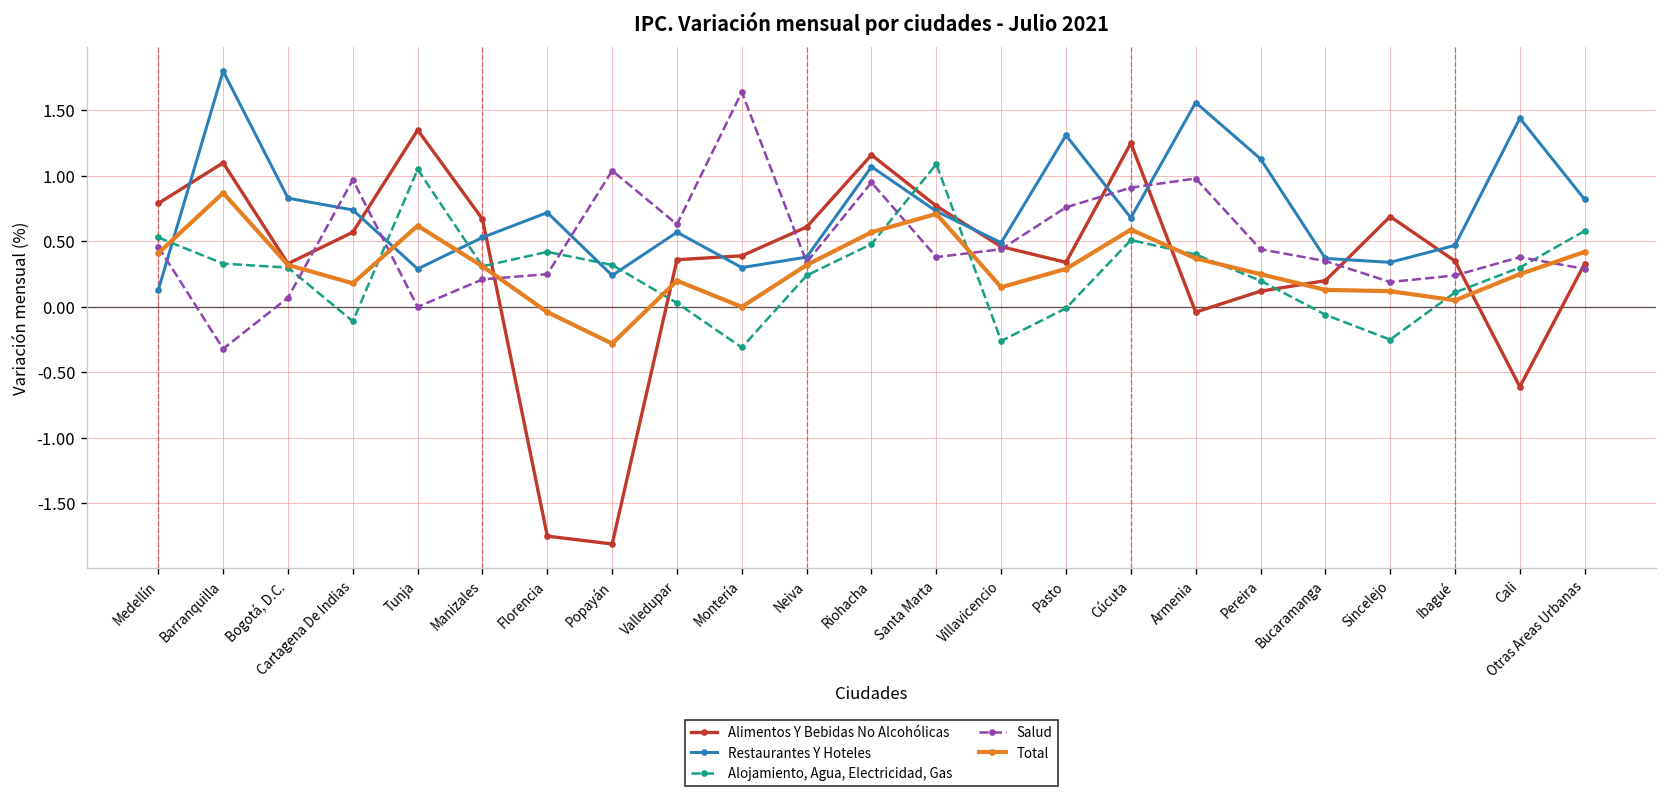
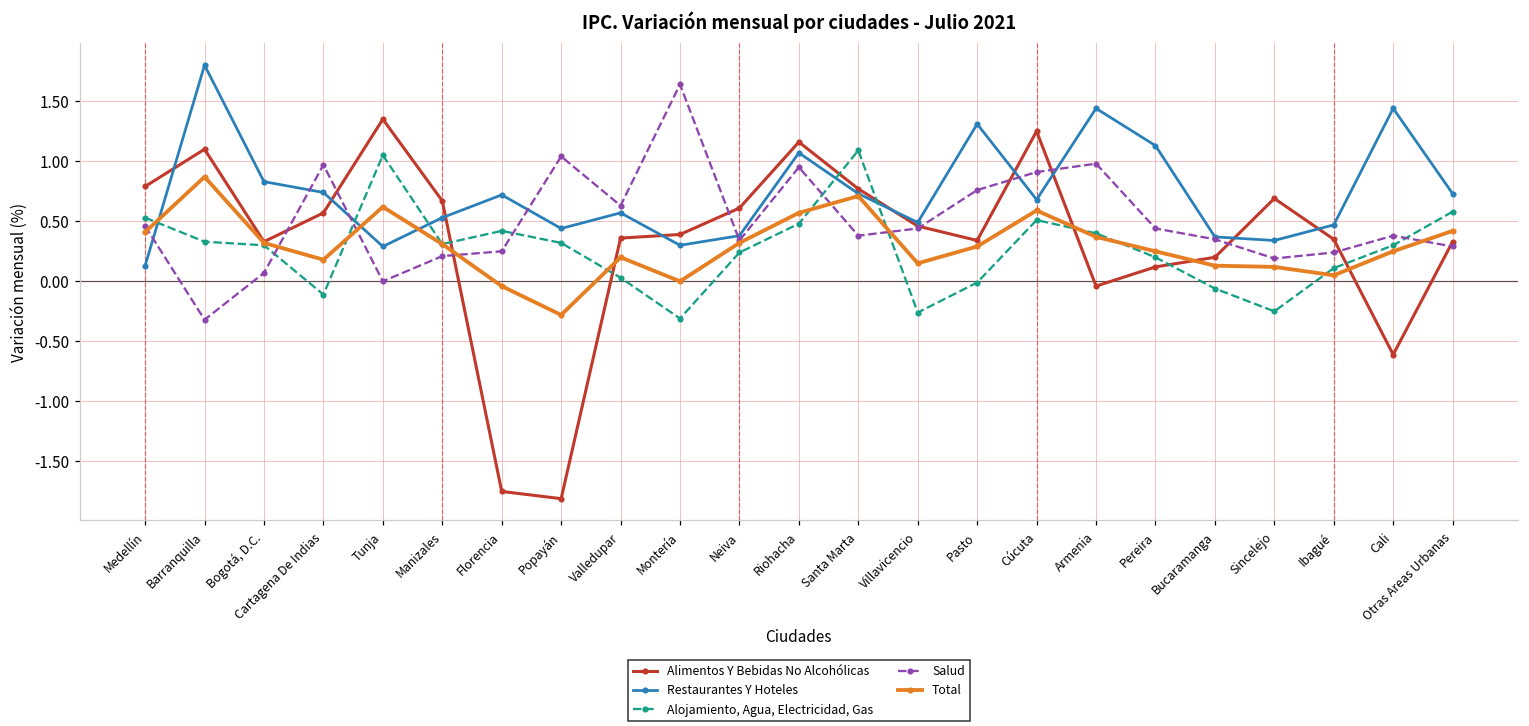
Restaurantes Y Hoteles, Popayán: 0.24 -> 0.44
Restaurantes Y Hoteles, Armenia: 1.56 -> 1.44
Restaurantes Y Hoteles, Otras Areas Urbanas: 0.82 -> 0.73
